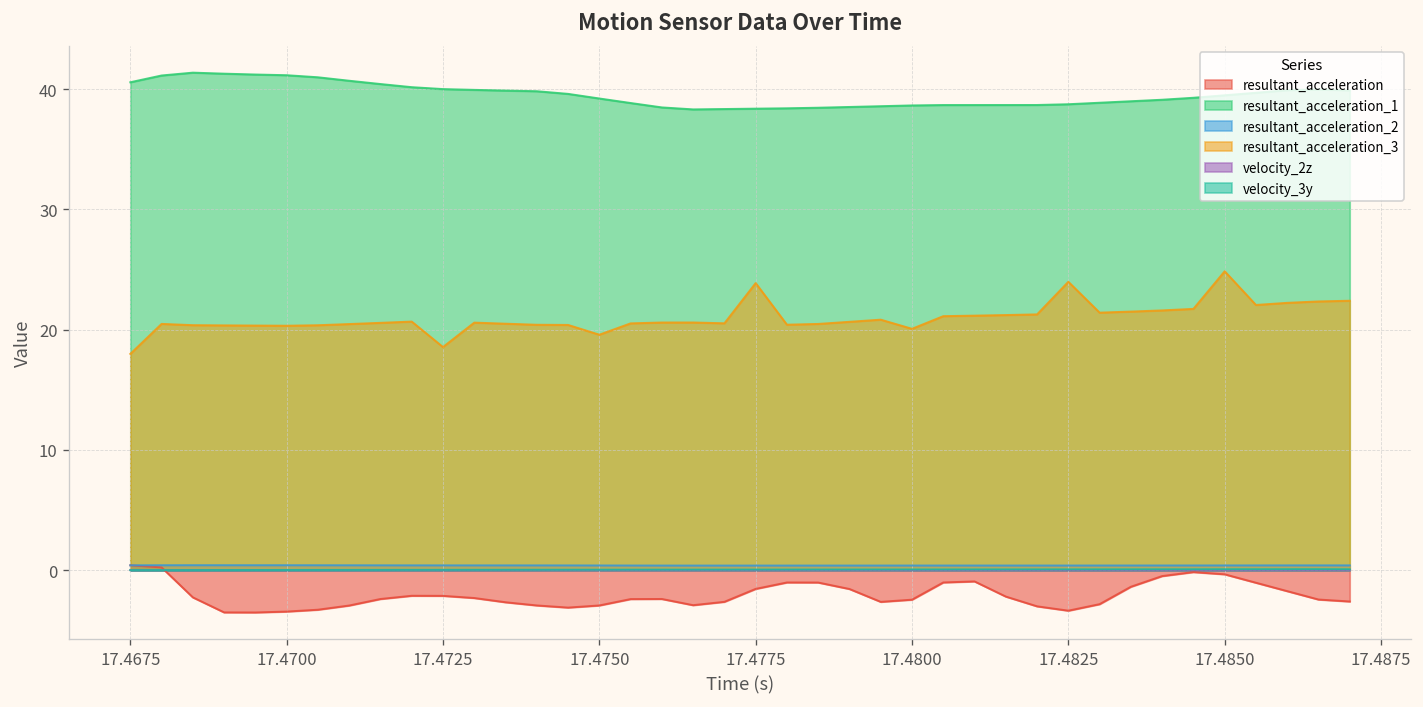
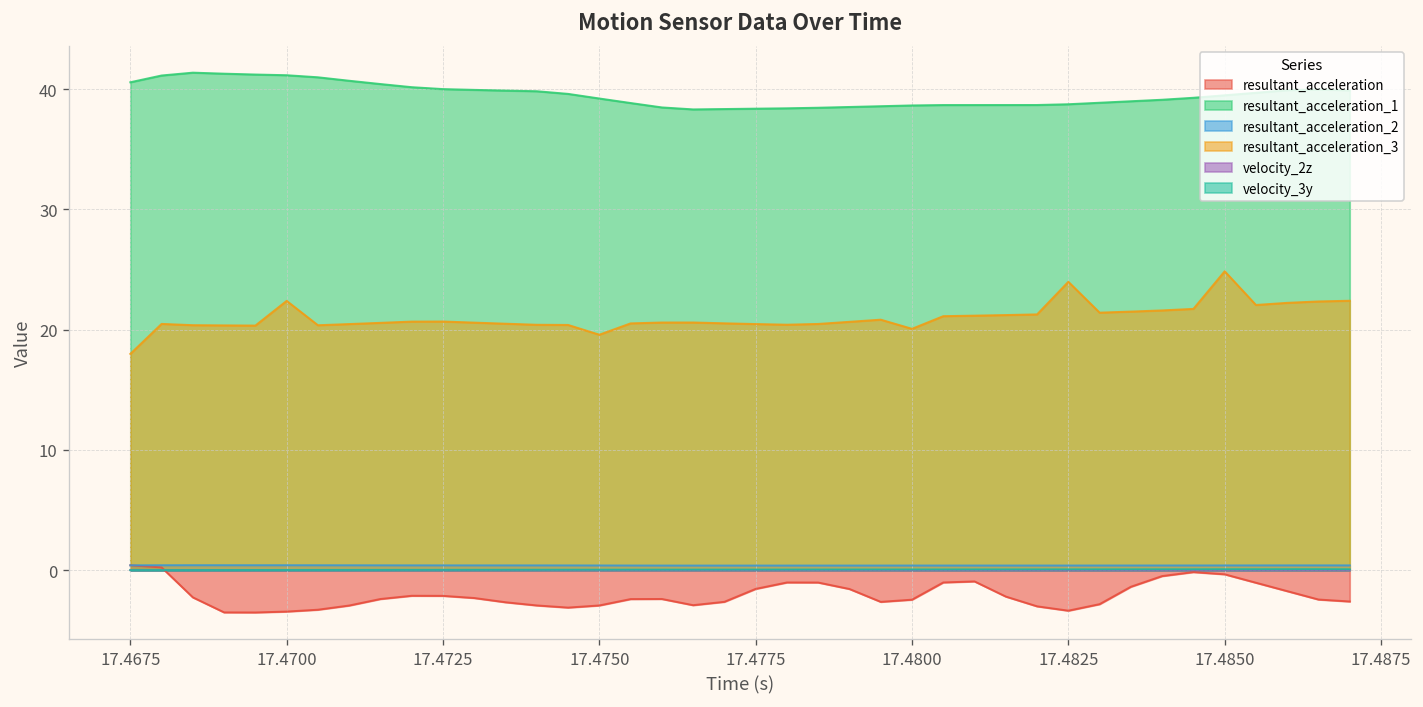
resultant_acceleration_3, 17.4700: 20.3 -> 22.4
resultant_acceleration_3, 17.4725: 18.6 -> 20.7
resultant_acceleration_3, 17.4775: 23.9 -> 20.5
